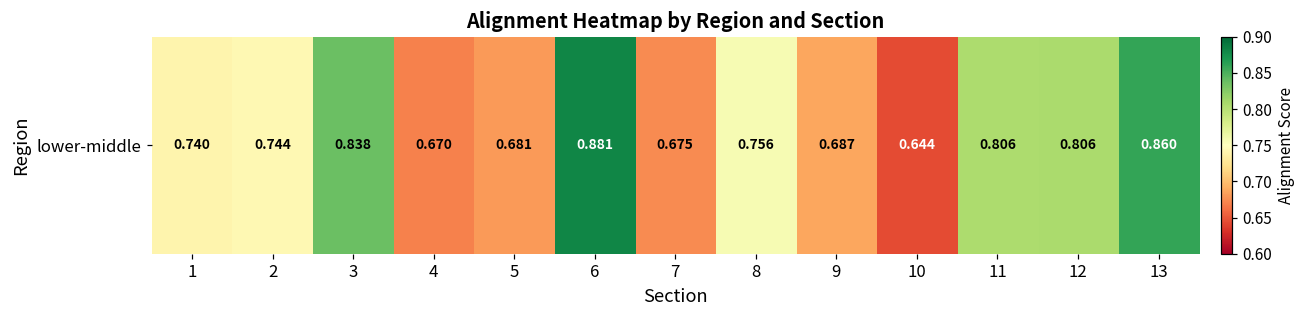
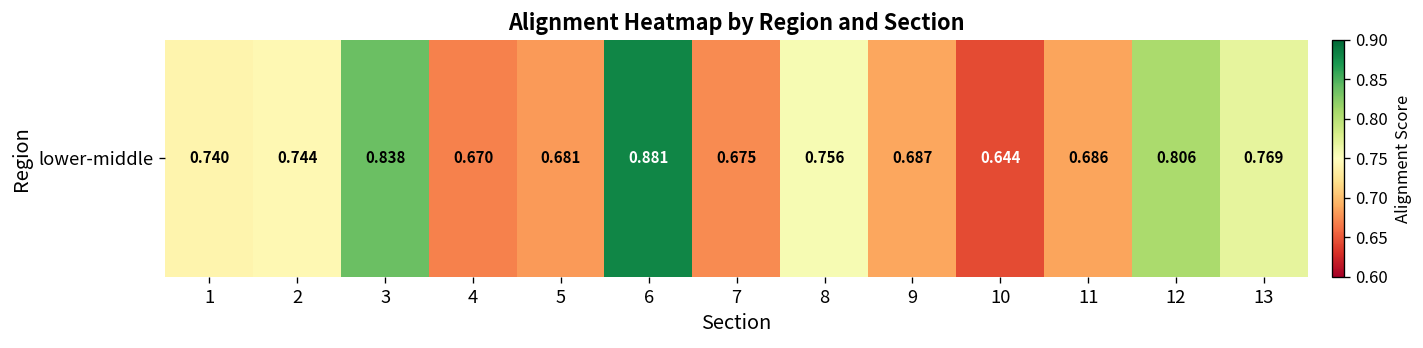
lower-middle, 11: 0.806 -> 0.686
lower-middle, 13: 0.860 -> 0.769
